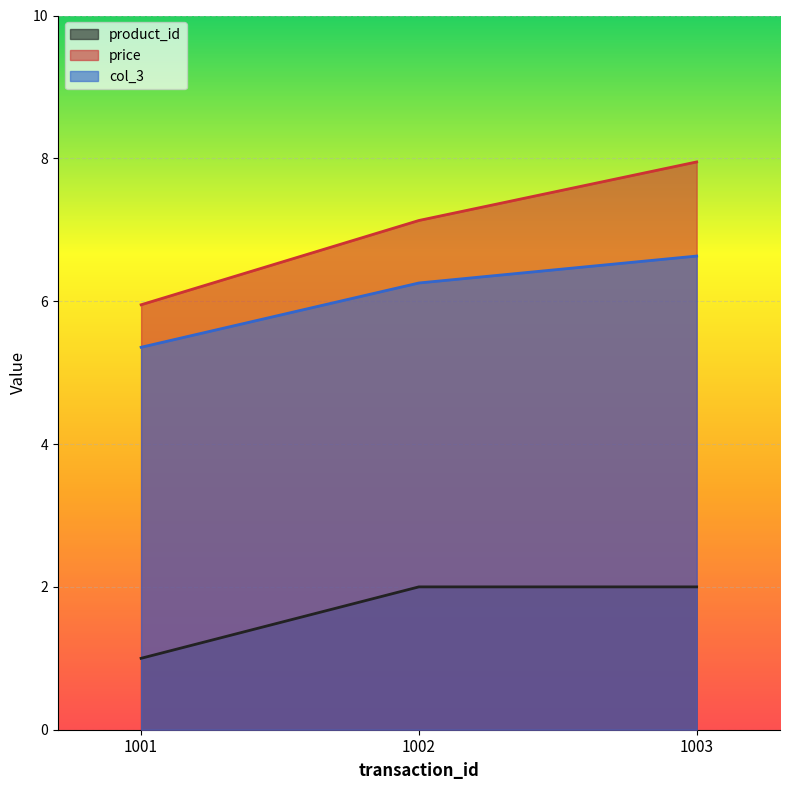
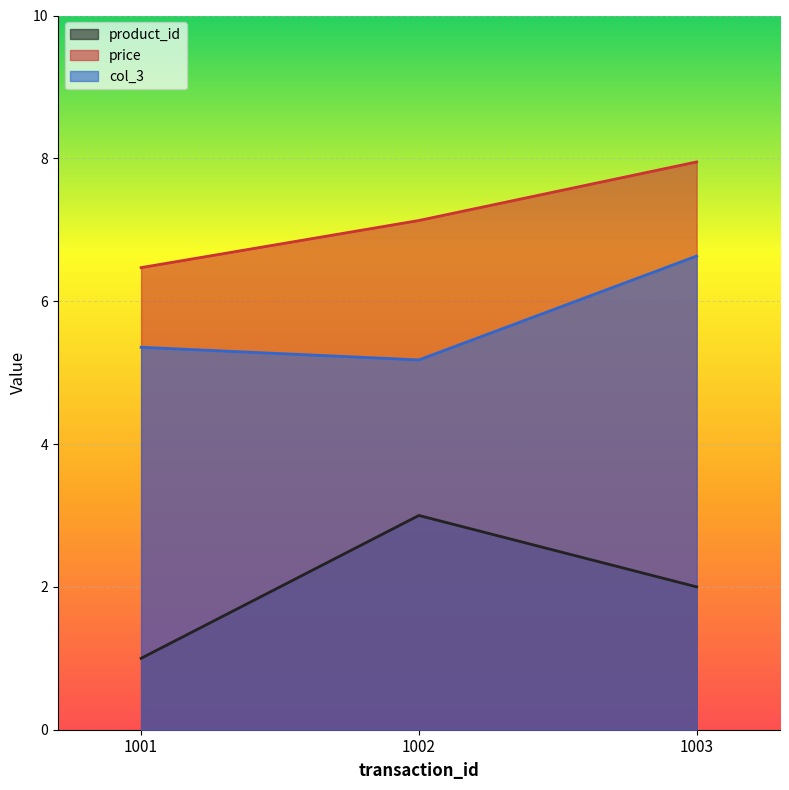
price, 1001: 6.0 -> 6.5
product_id, 1002: 2 -> 3
col_3, 1002: 6.3 -> 5.2
